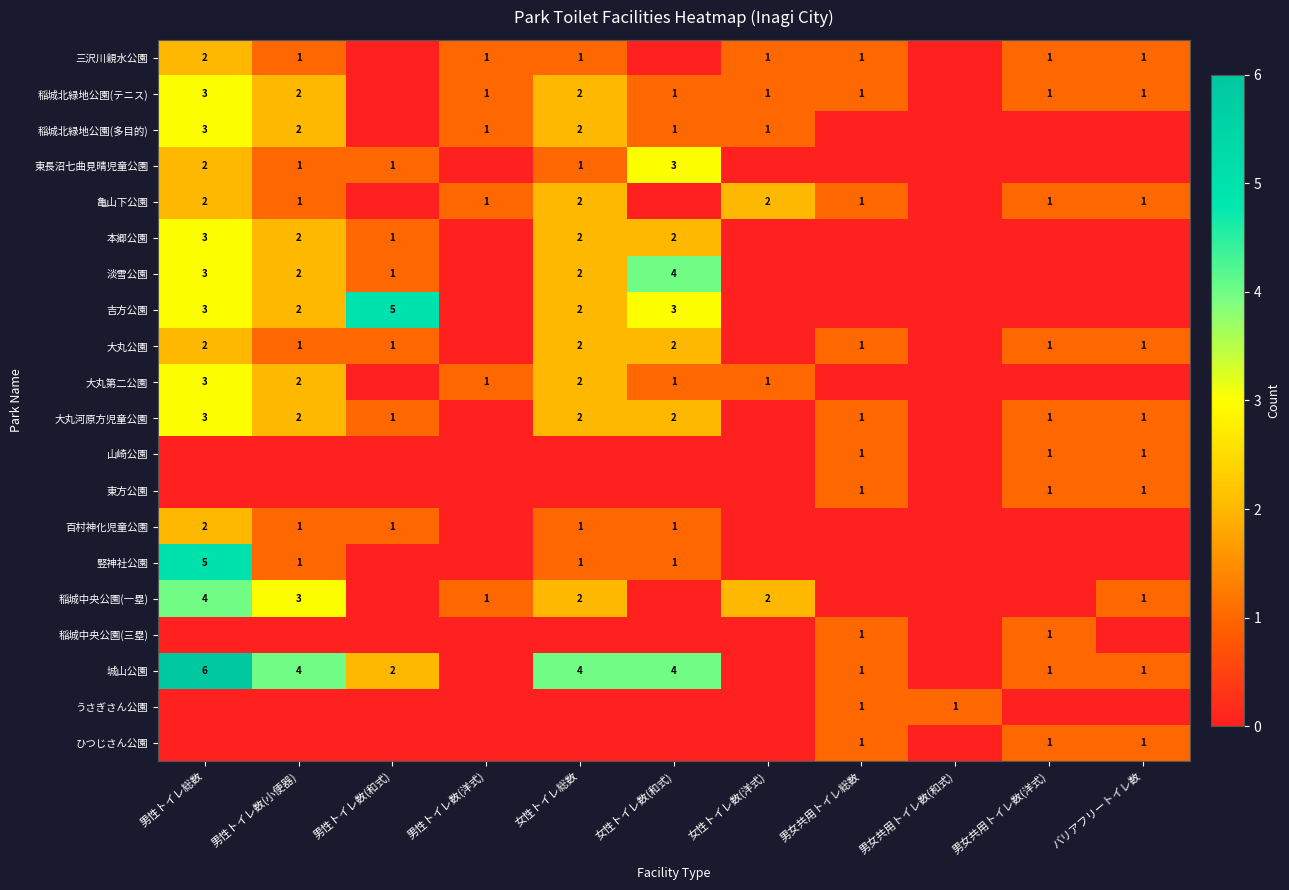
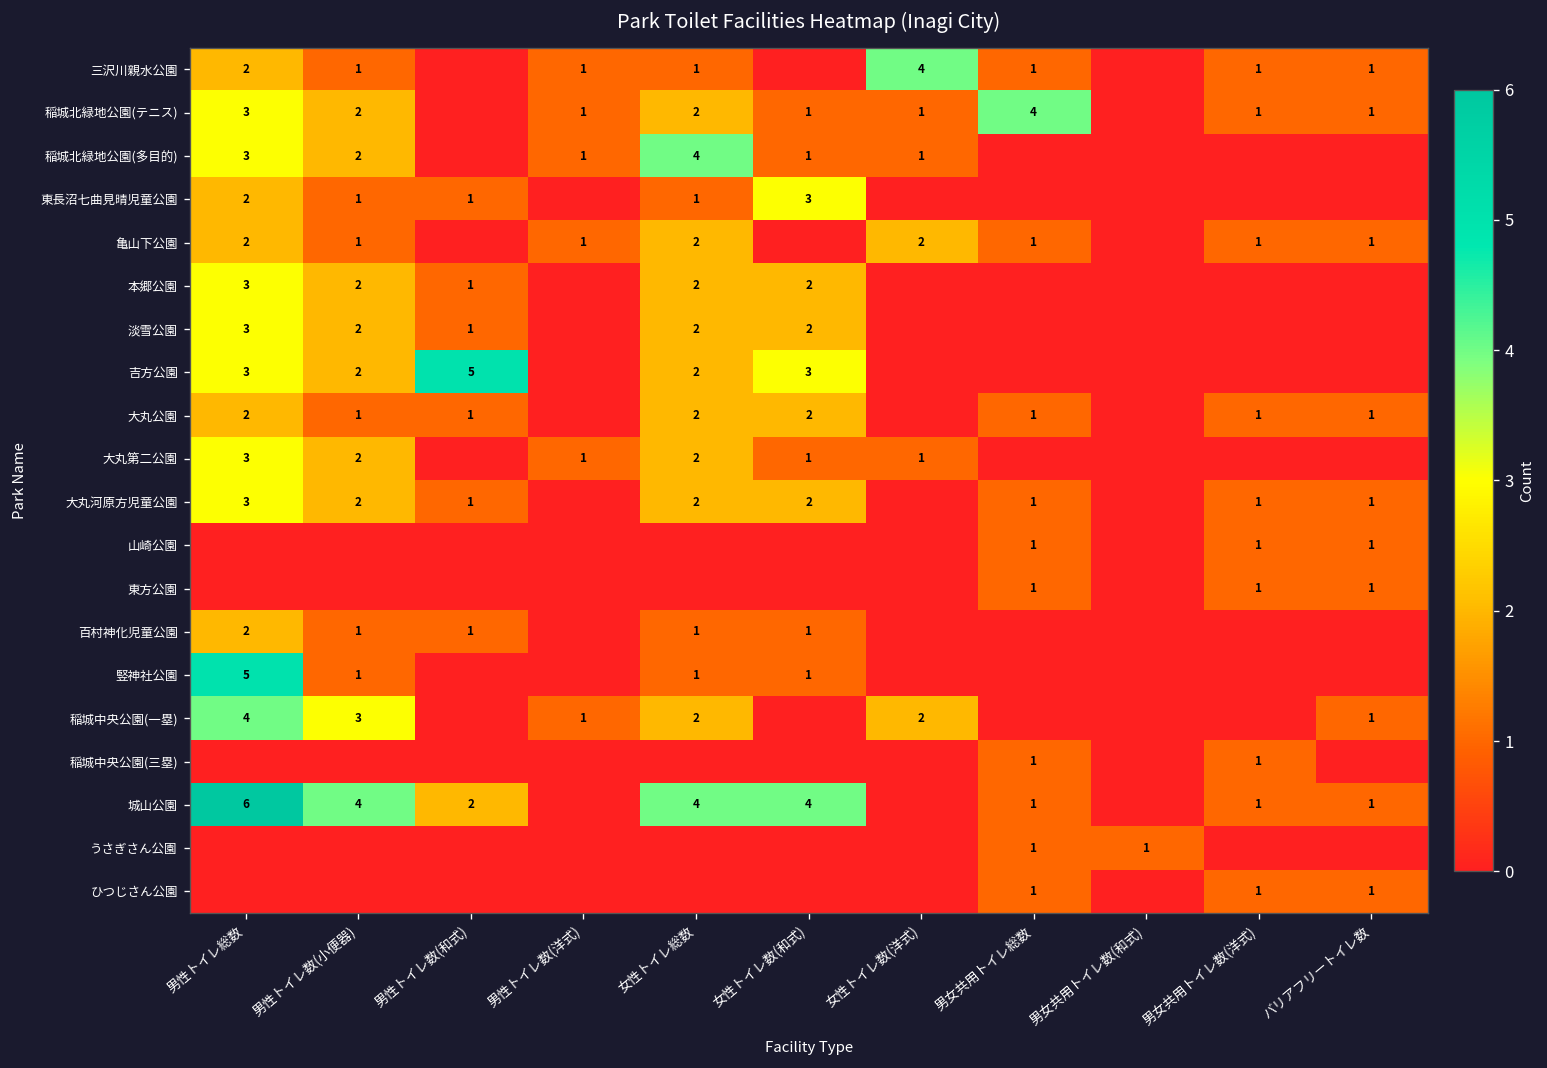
三沢川親水公園, 女性トイレ数(洋式): 1 -> 4
稲城北緑地公園(テニス), 男女共用トイレ総数: 1 -> 4
稲城北緑地公園(多目的), 女性トイレ総数: 2 -> 4
淡雪公園, 女性トイレ数(和式): 4 -> 2
